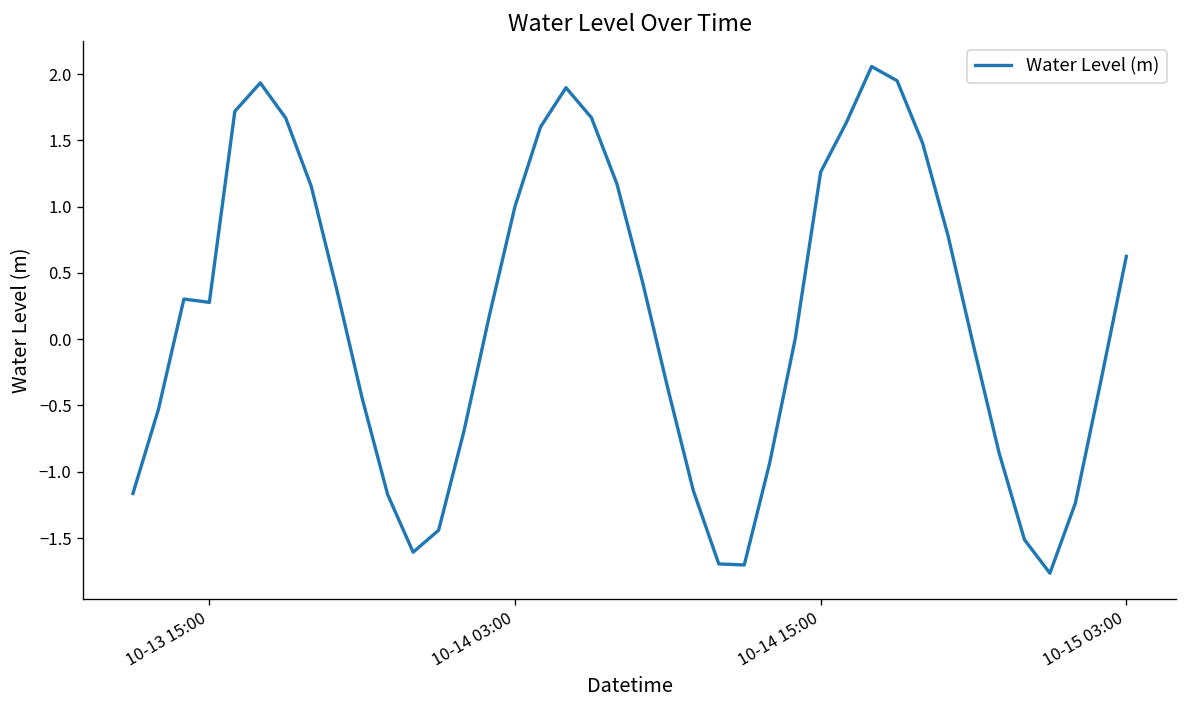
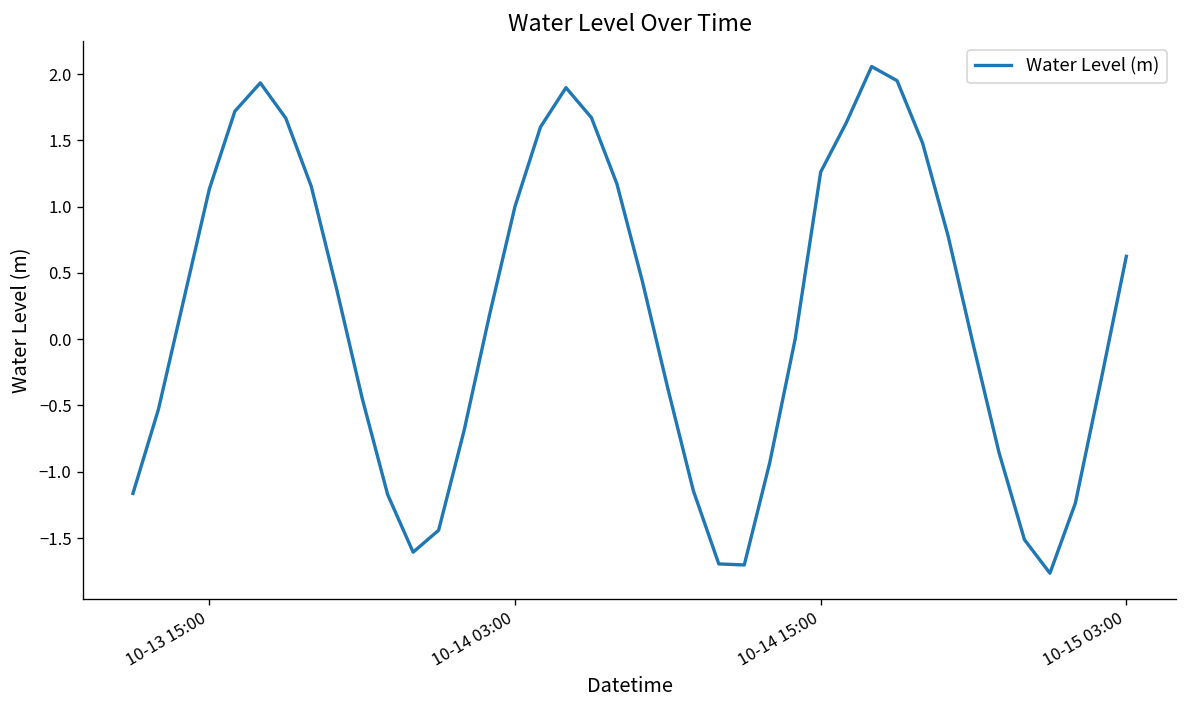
10-13 15:00: 0.28 -> 1.13
